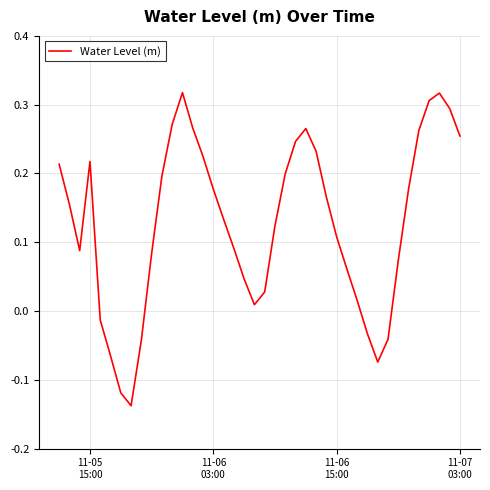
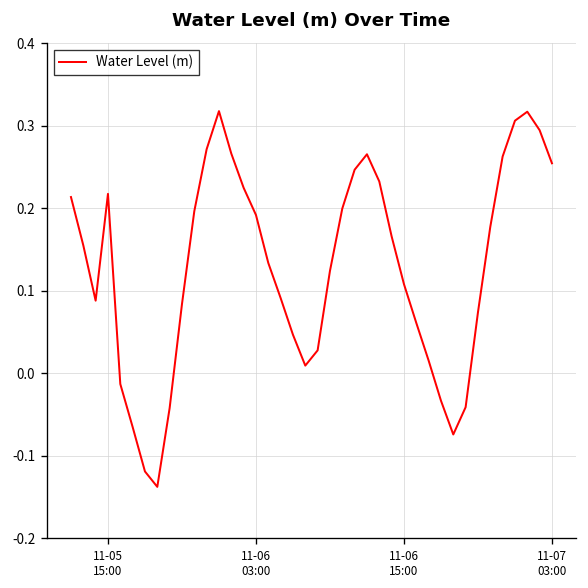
11-06 03:00: 0.18 -> 0.19
